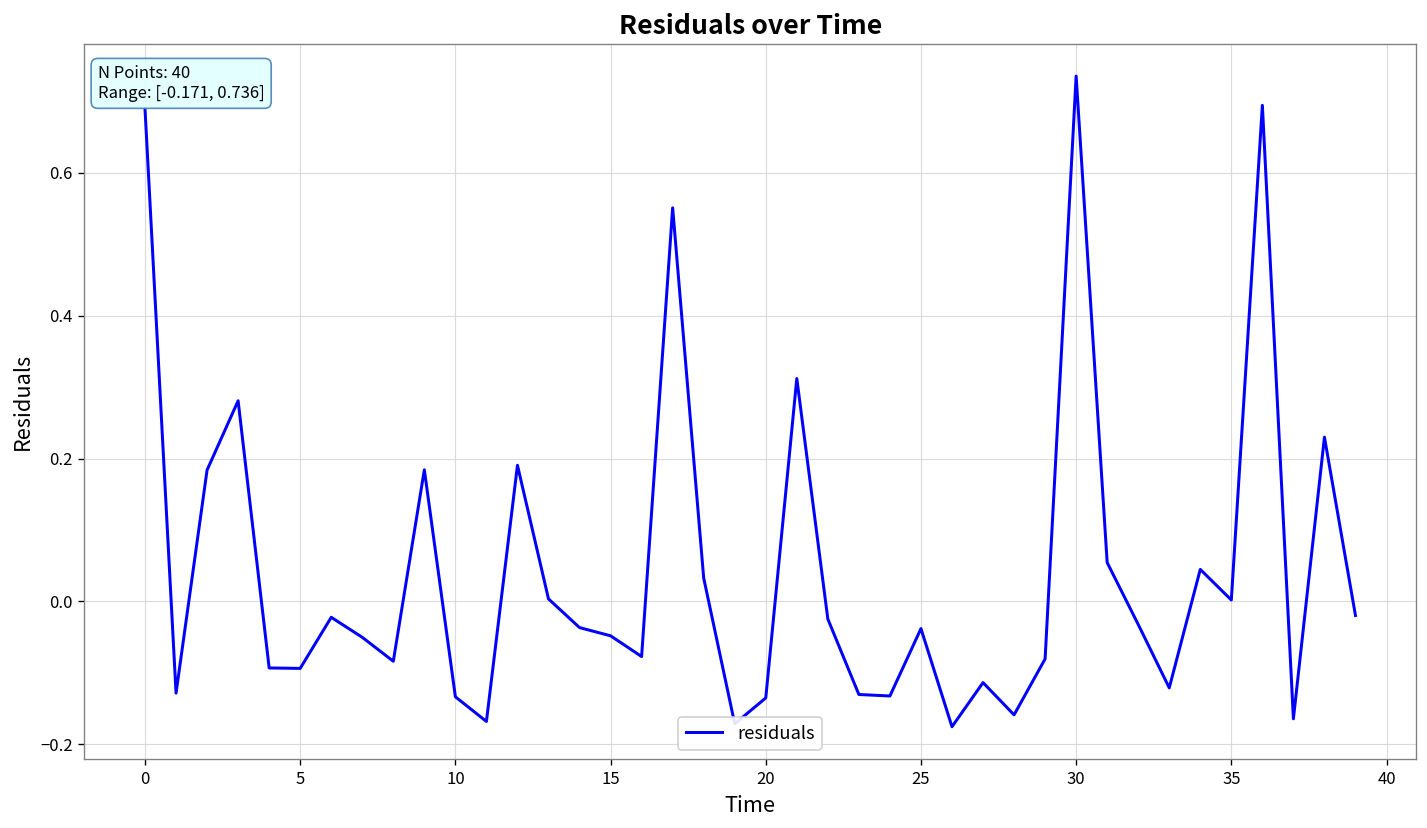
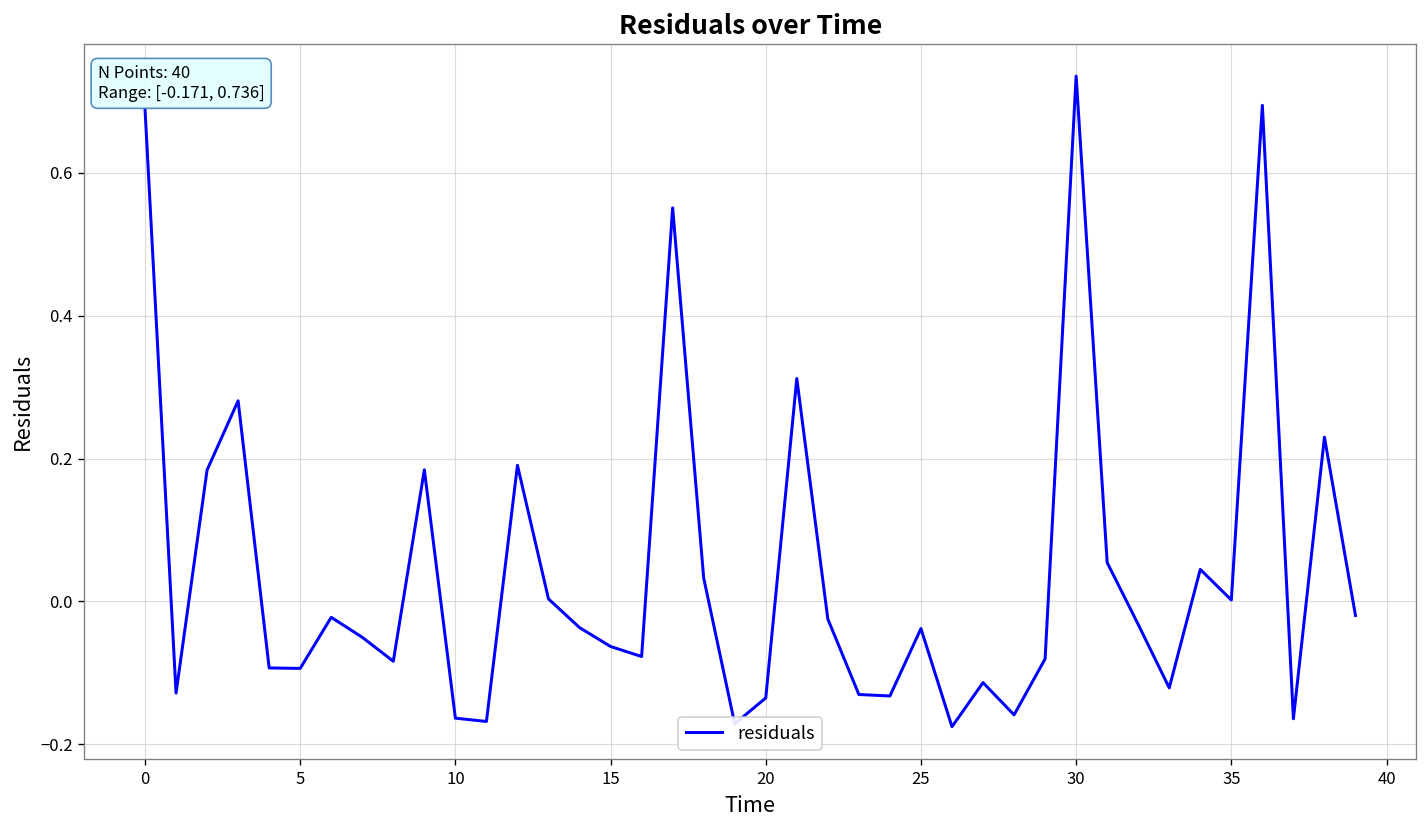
10: -0.13 -> -0.16
15: -0.05 -> -0.06
